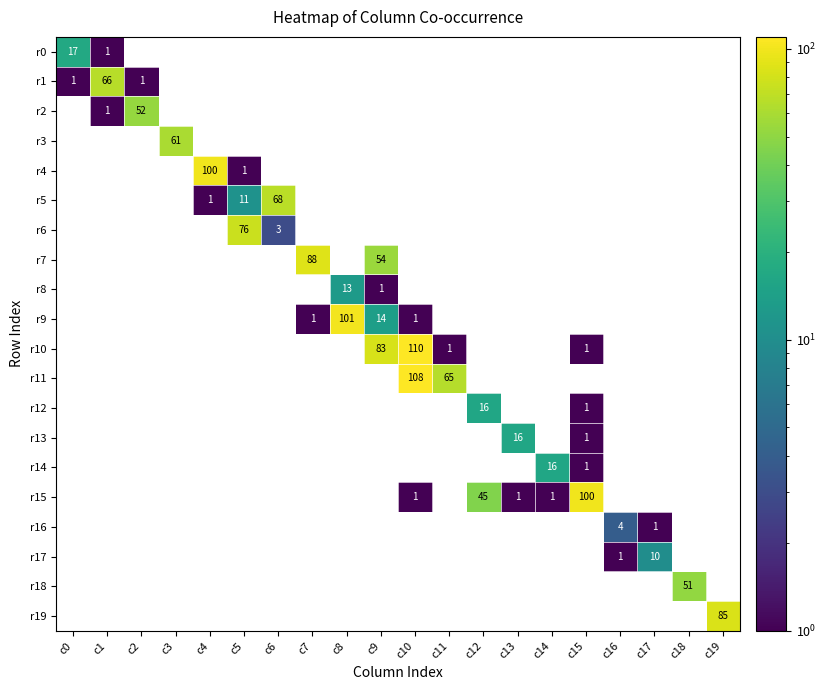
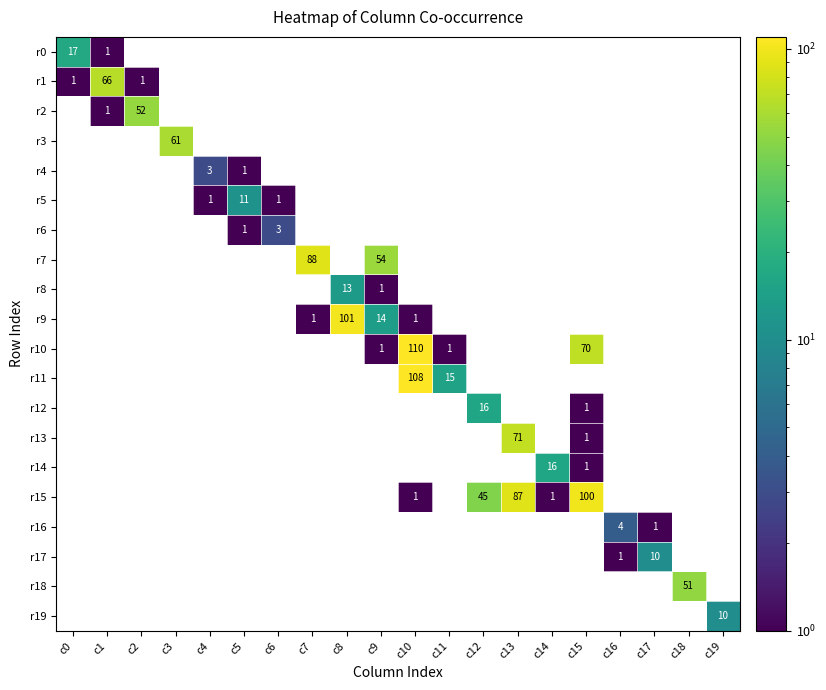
r4, c4: 100 -> 3
r5, c6: 68 -> 1
r6, c5: 76 -> 1
r10, c9: 83 -> 1
r10, c15: 1 -> 70
r11, c11: 65 -> 15
r13, c13: 16 -> 71
r15, c13: 1 -> 87
r19, c19: 85 -> 10
